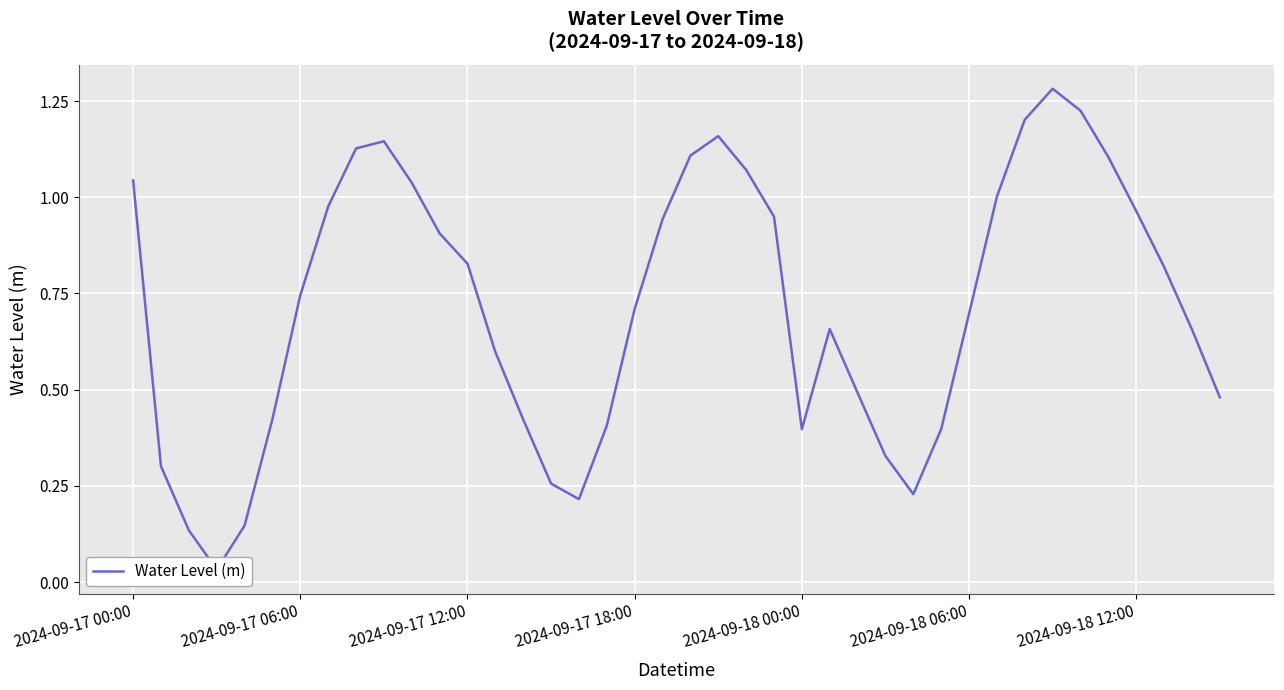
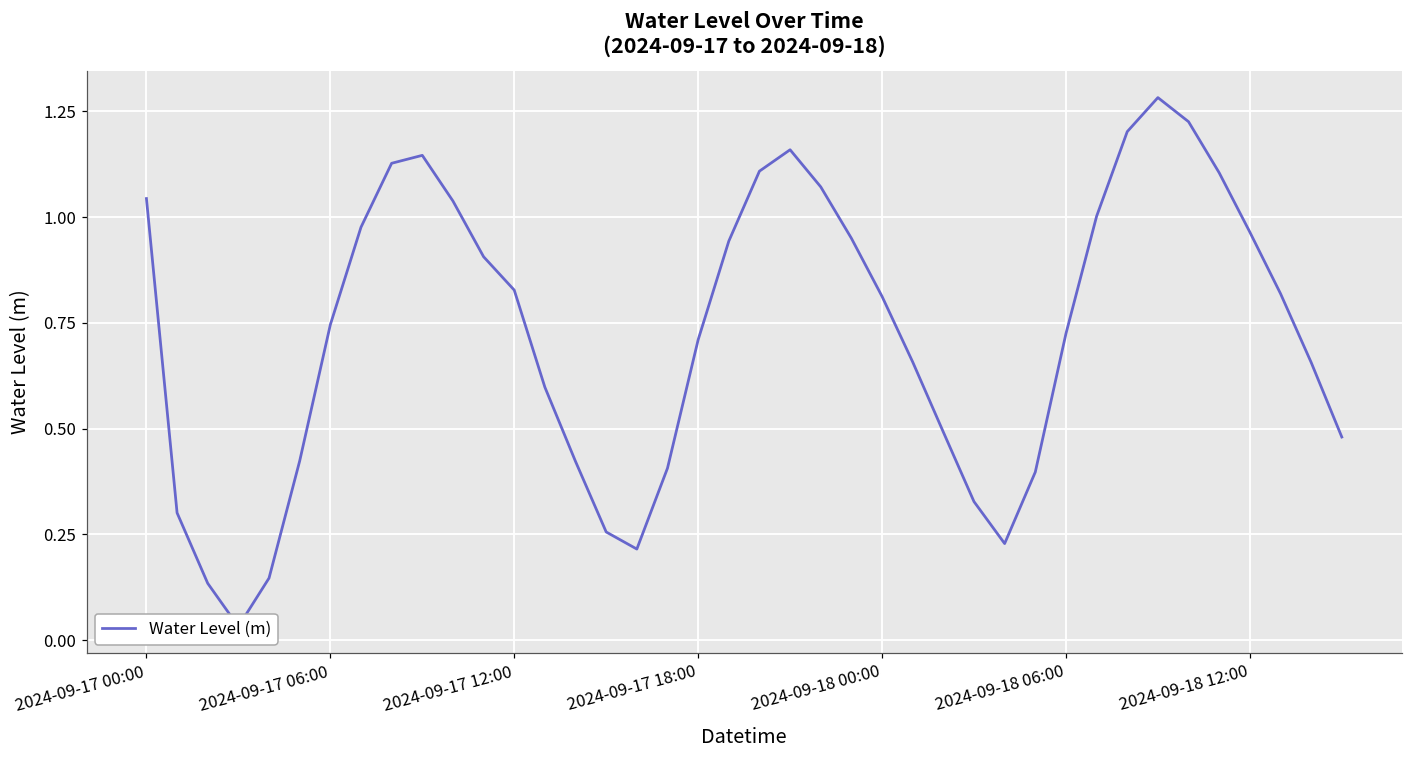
2024-09-18 00:00: 0.40 -> 0.81
2024-09-18 06:00: 0.70 -> 0.72
